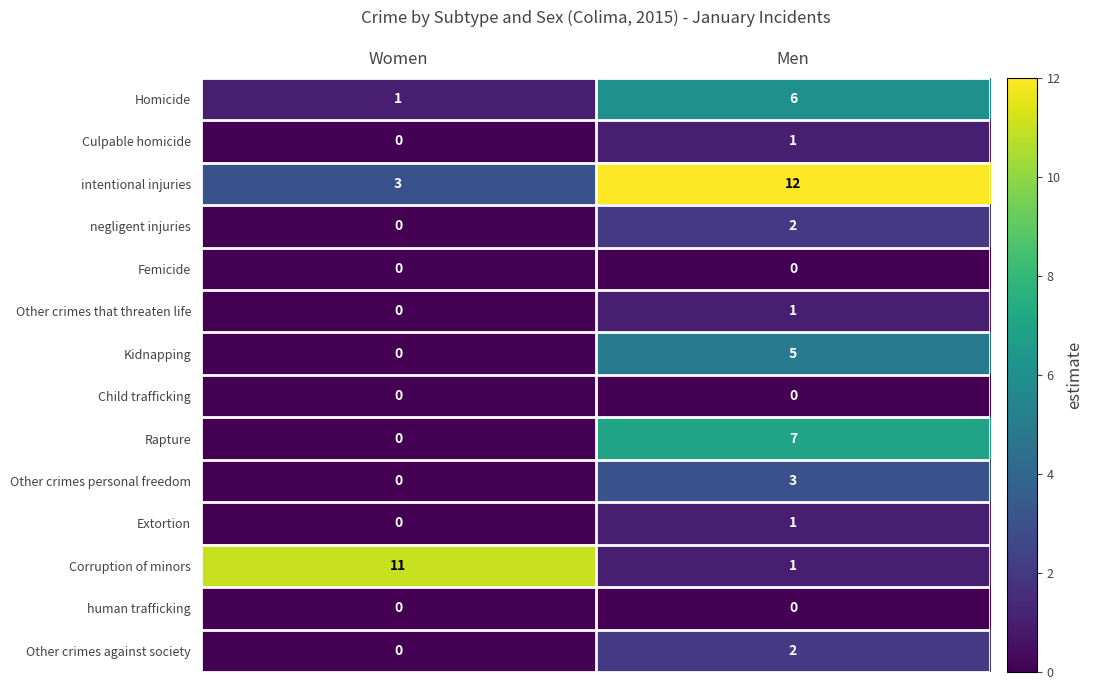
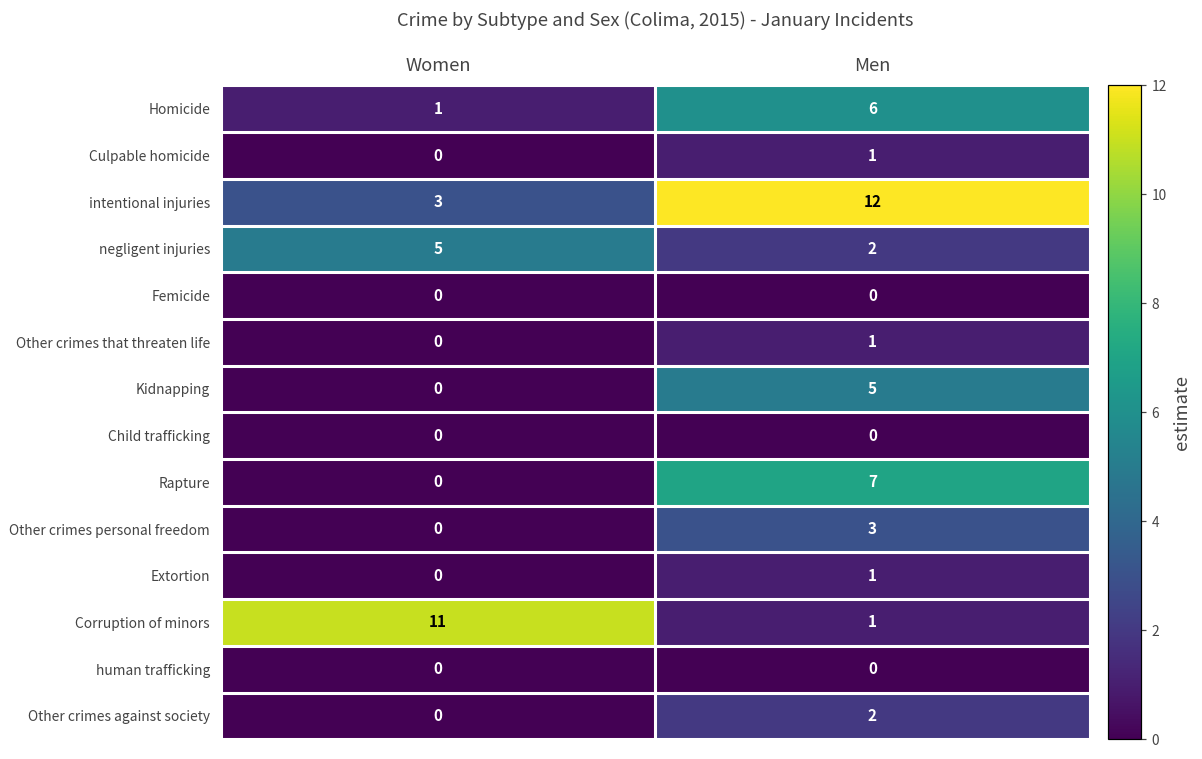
negligent injuries, Women: 0 -> 5
